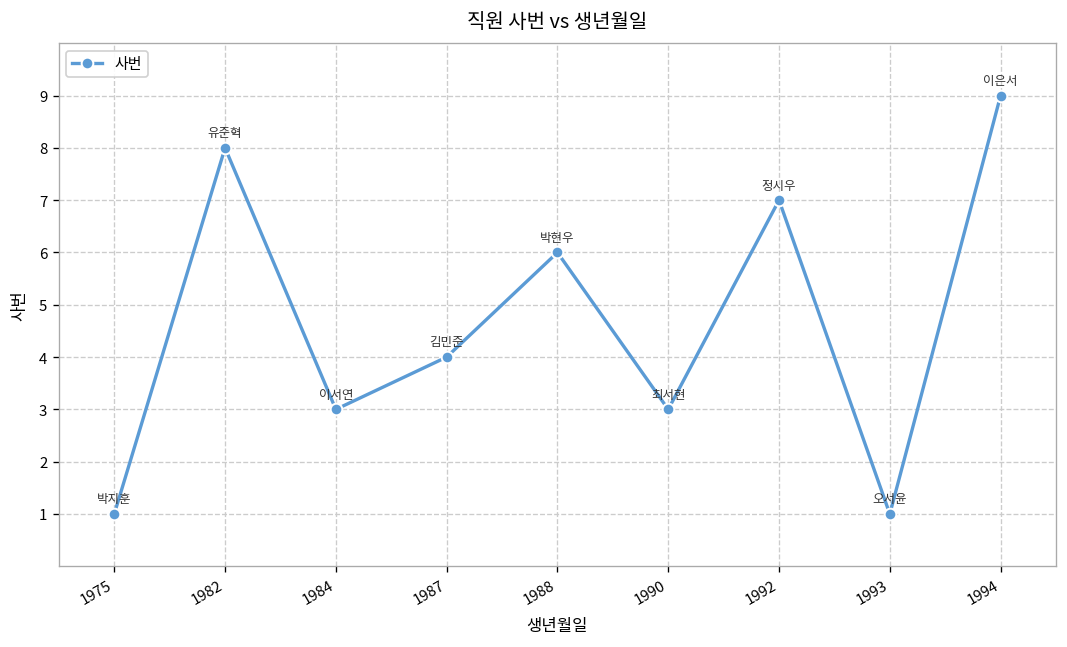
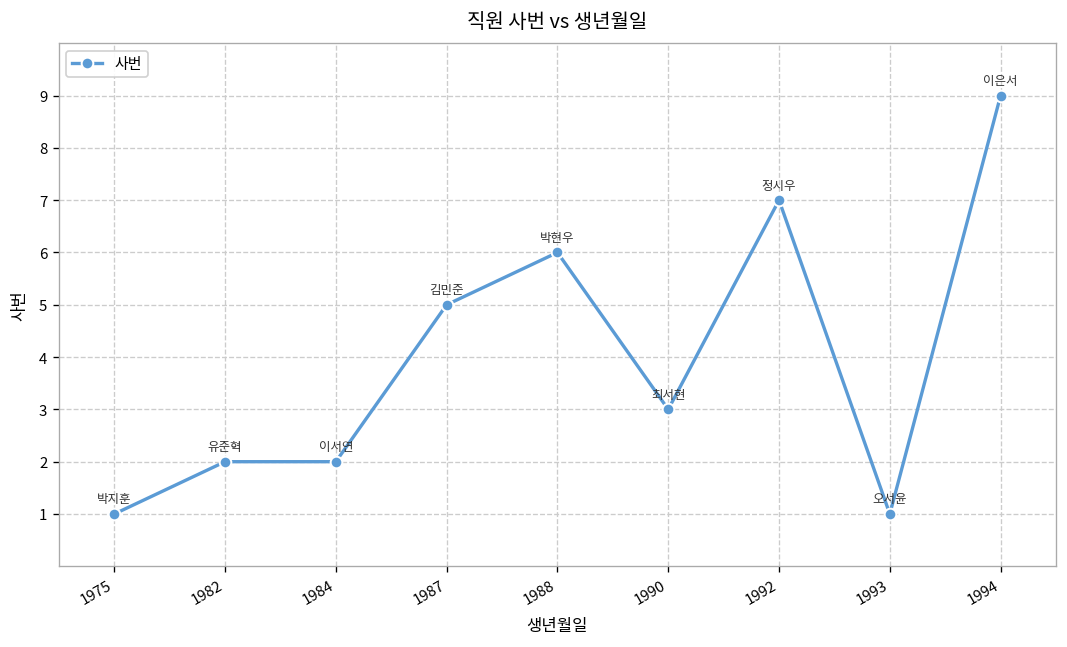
1982: 8 -> 2
1984: 3 -> 2
1987: 4 -> 5
